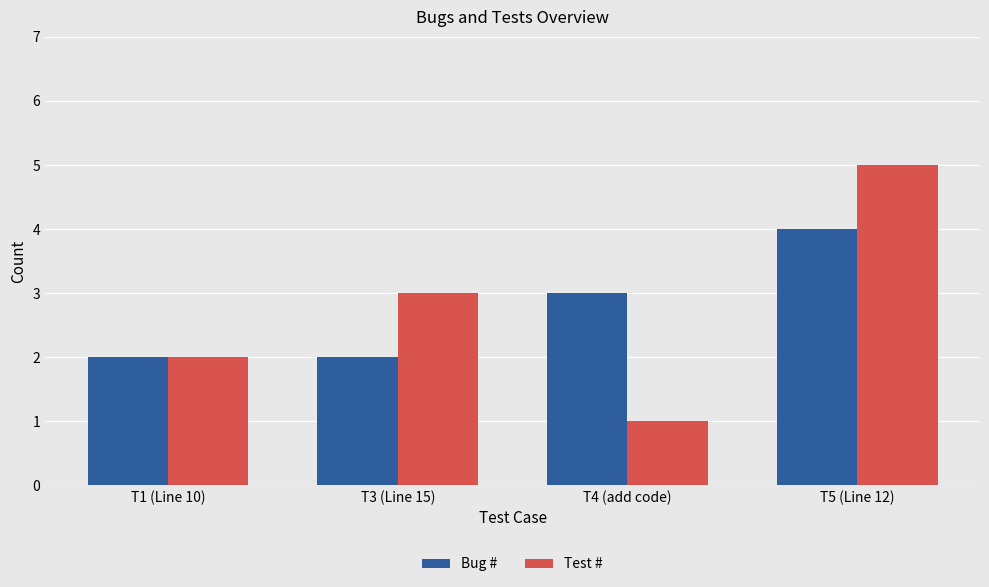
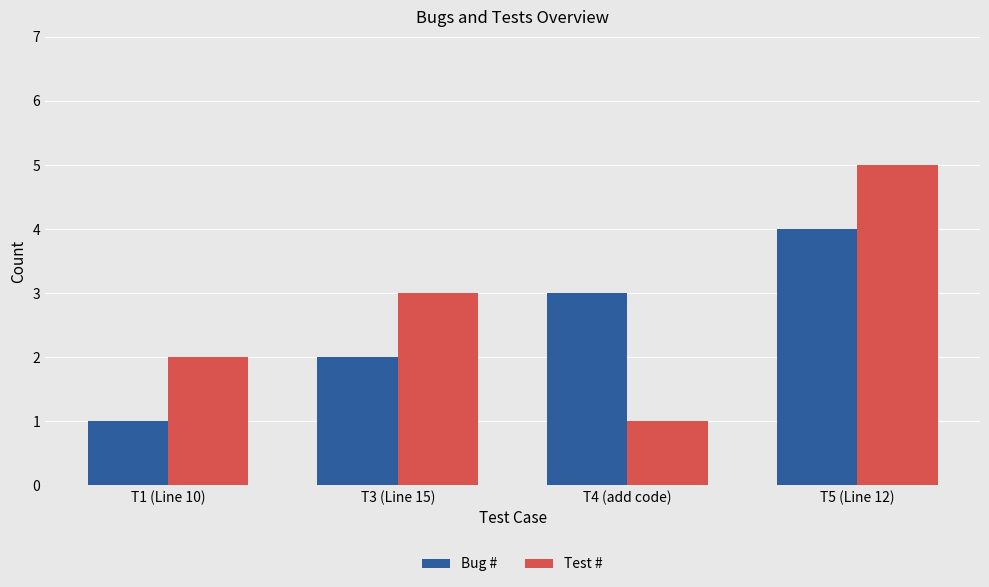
Bug #, T1 (Line 10): 2 -> 1
